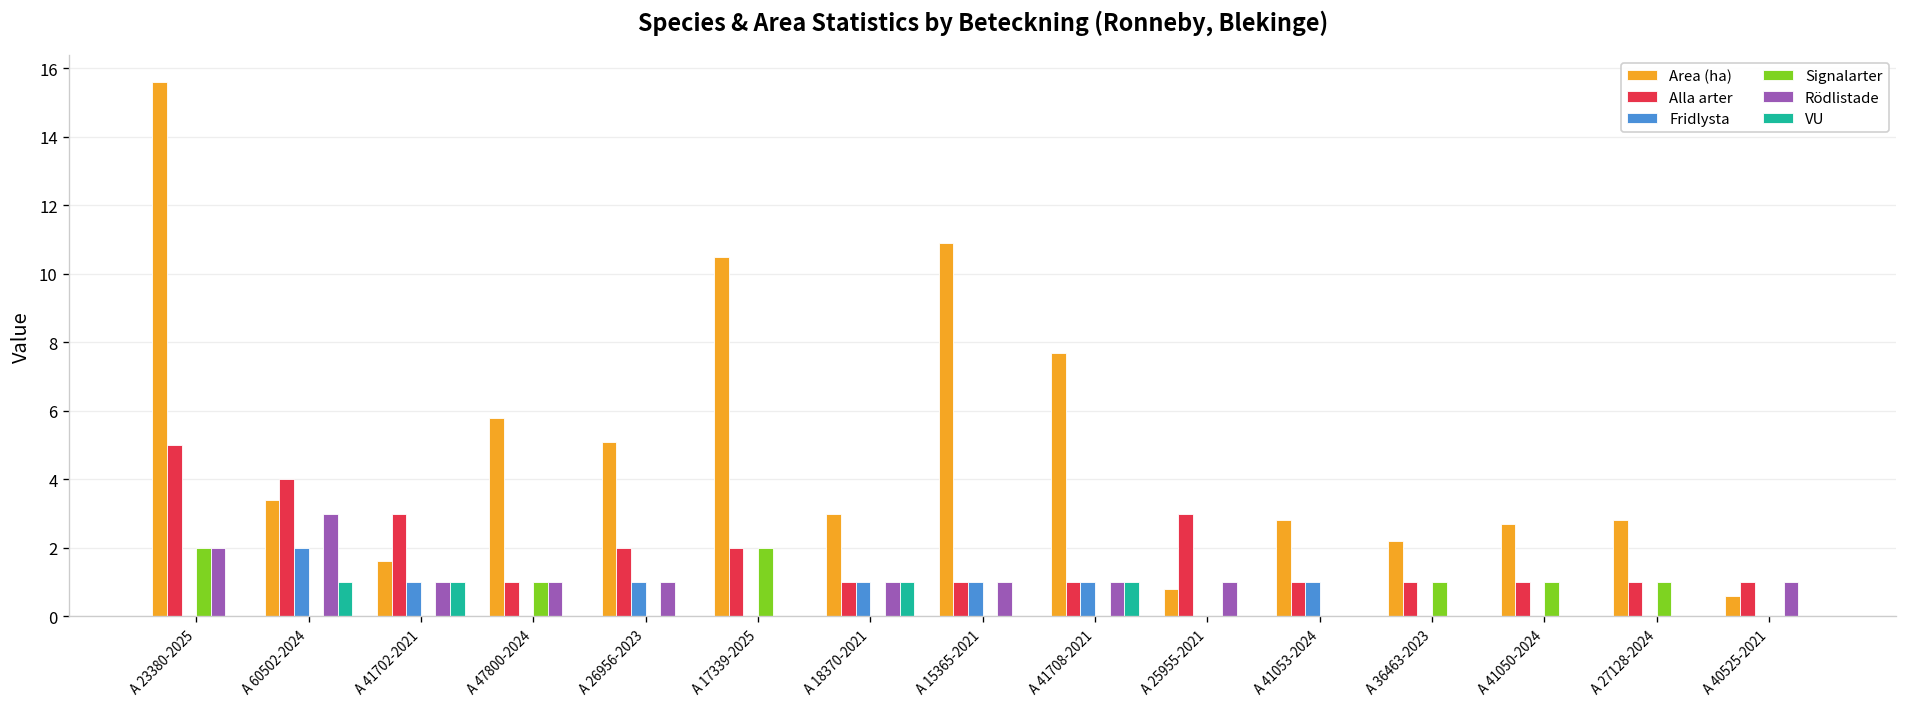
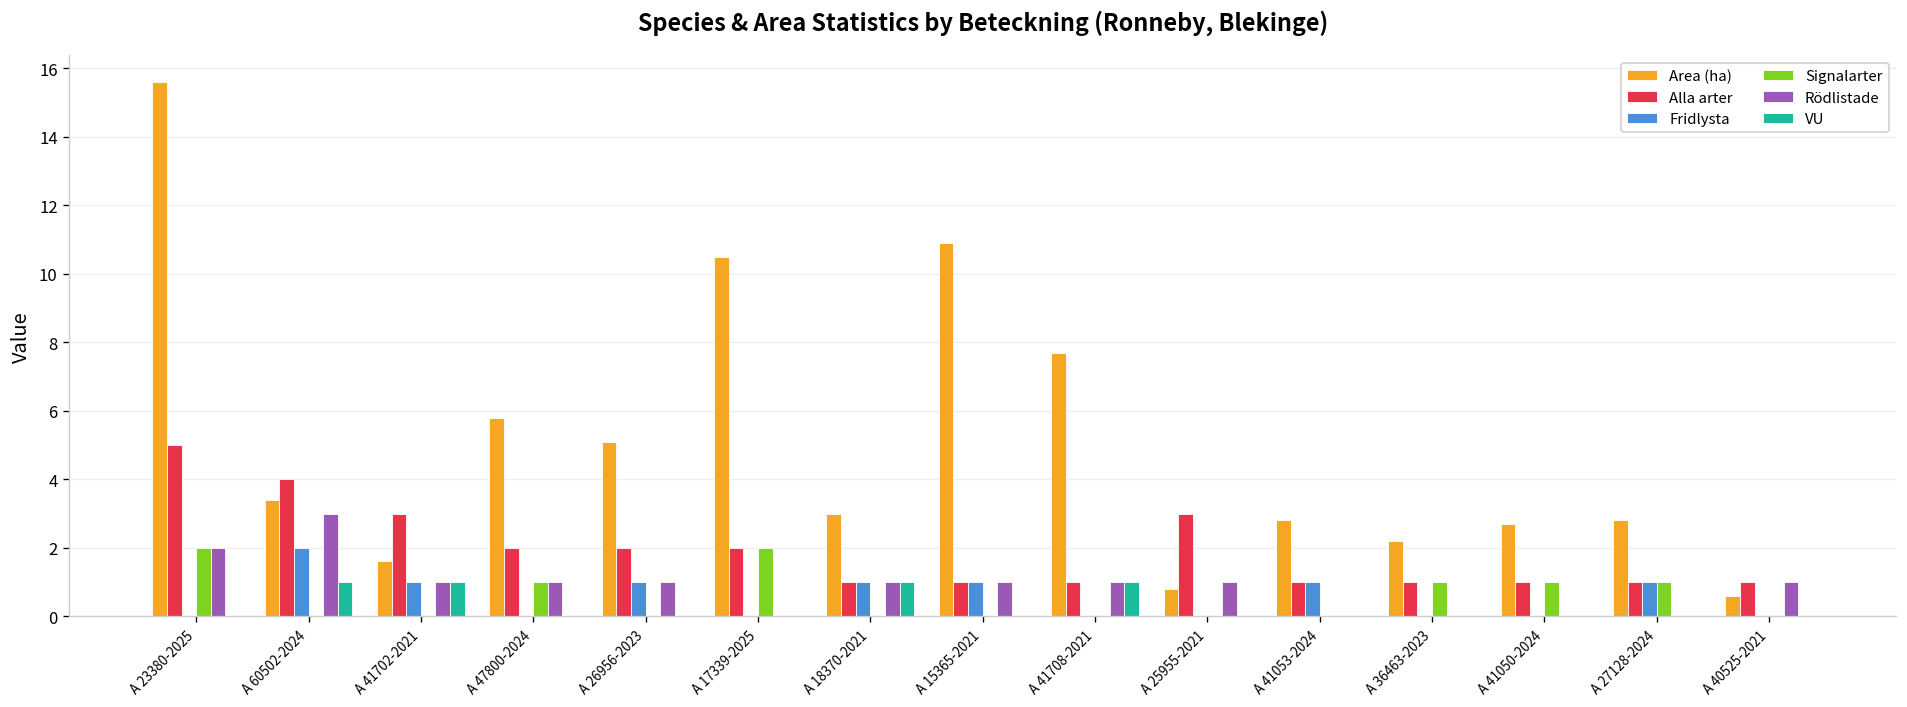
Alla arter, A 47800-2024: 1 -> 2
Fridlysta, A 41708-2021: 1 -> 0
Fridlysta, A 27128-2024: 0 -> 1
